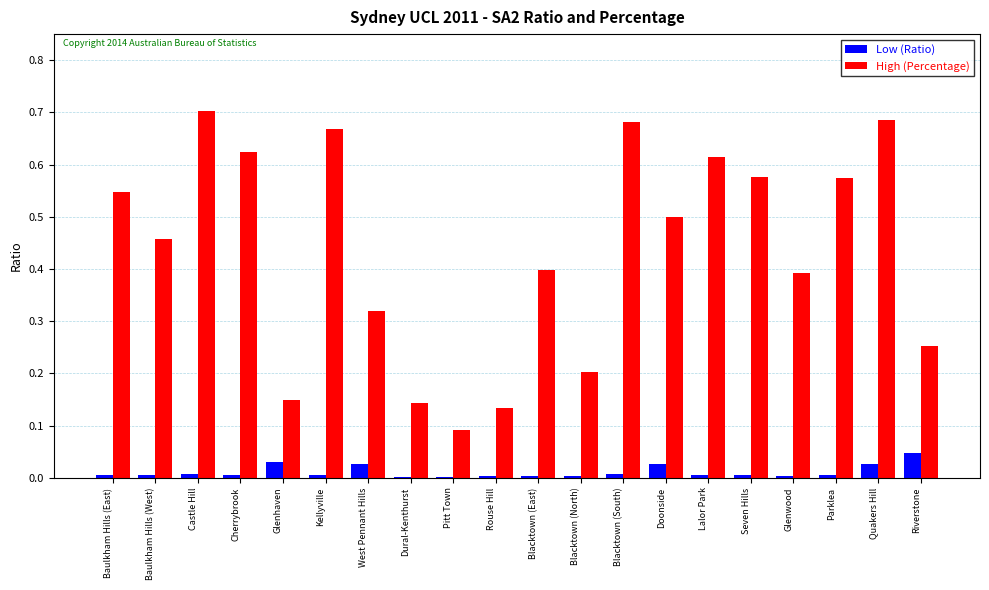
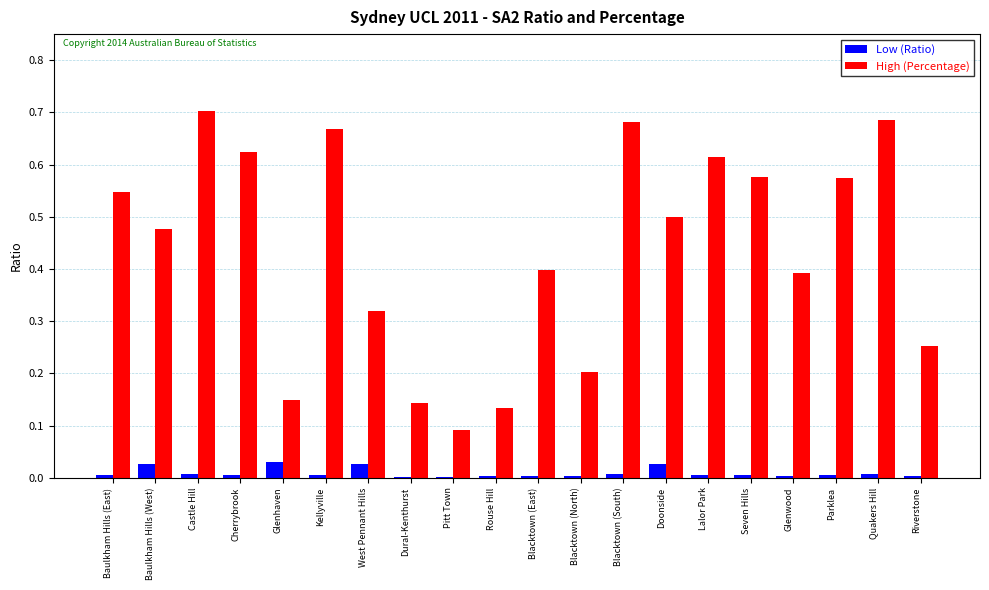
Low (Ratio), Baulkham Hills (West): 0.00 -> 0.03
High (Percentage), Baulkham Hills (West): 0.46 -> 0.48
Low (Ratio), Quakers Hill: 0.03 -> 0.01
Low (Ratio), Riverstone: 0.05 -> 0.00
